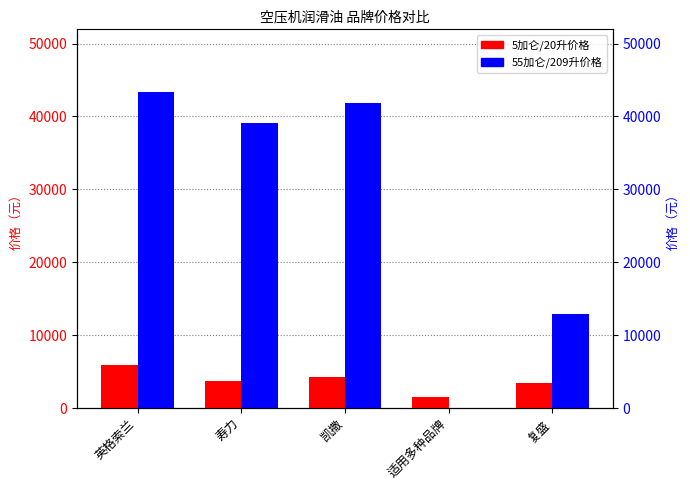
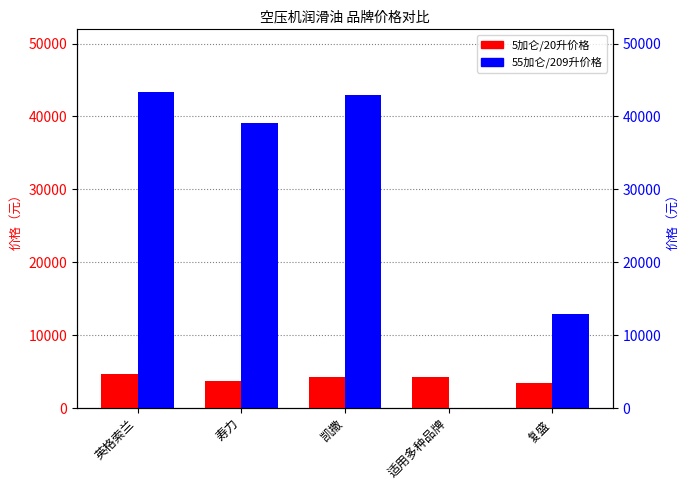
5加仑/20升价格, 英格索兰: 6000 -> 5000
55加仑/209升价格, 凯撒: 42000 -> 43000
5加仑/20升价格, 适用多种品牌: 2000 -> 4000
